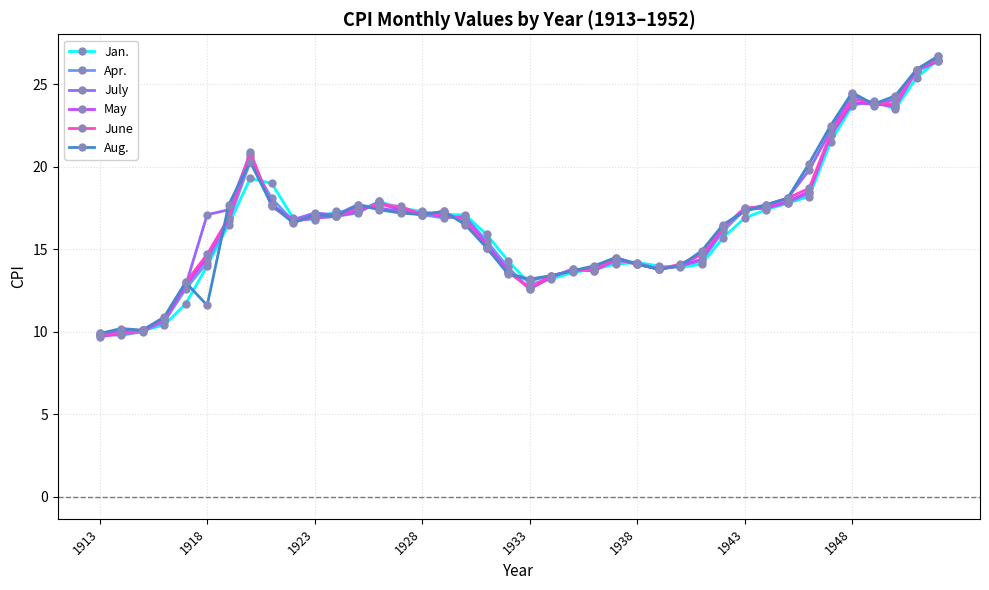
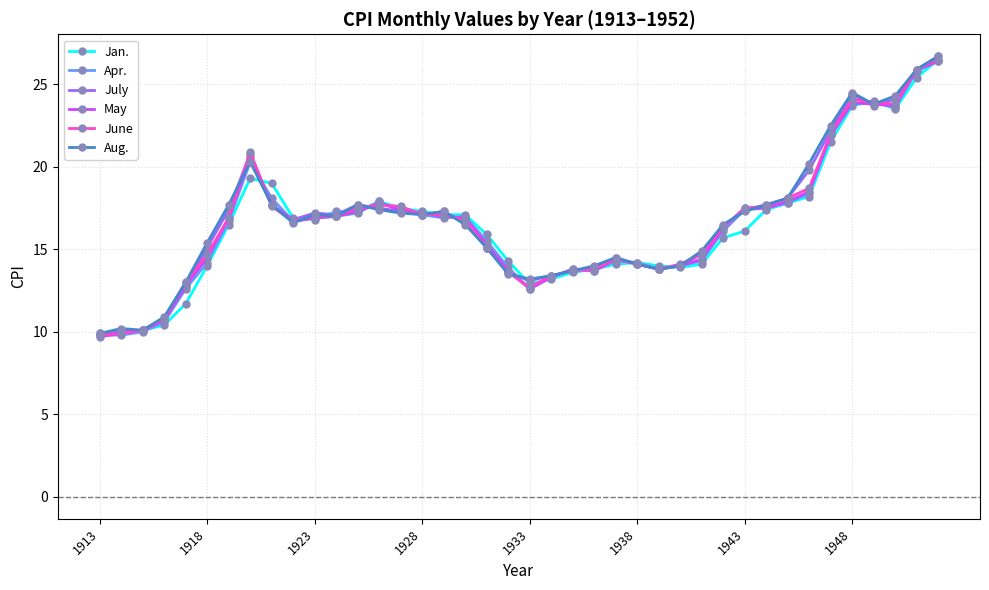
July, 1918: 17.1 -> 15.1
Aug., 1918: 11.6 -> 15.4
Jan., 1943: 16.9 -> 16.1
